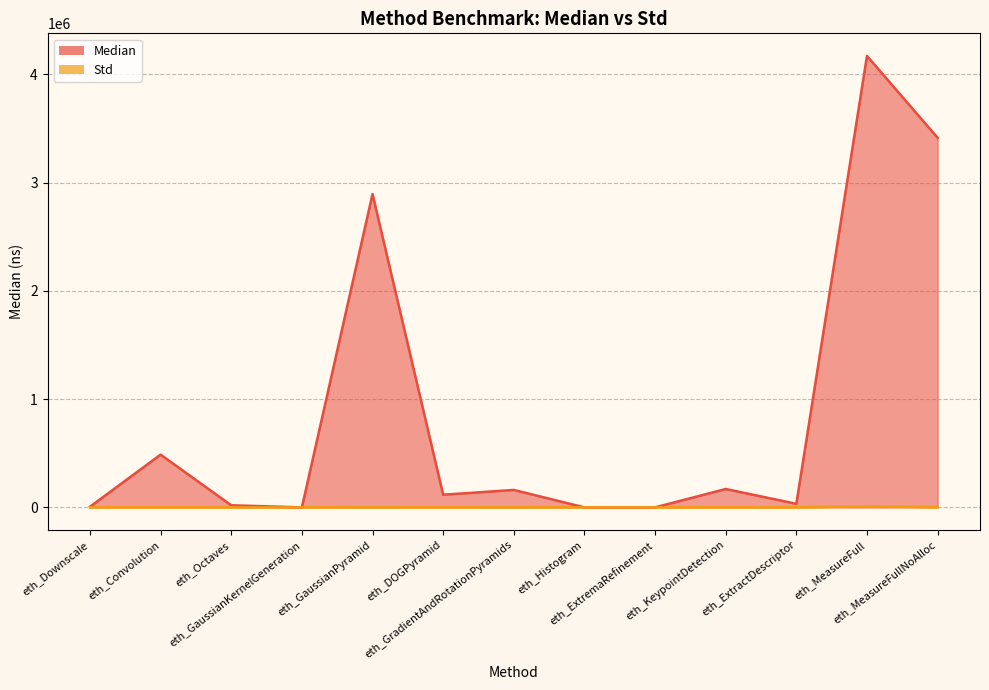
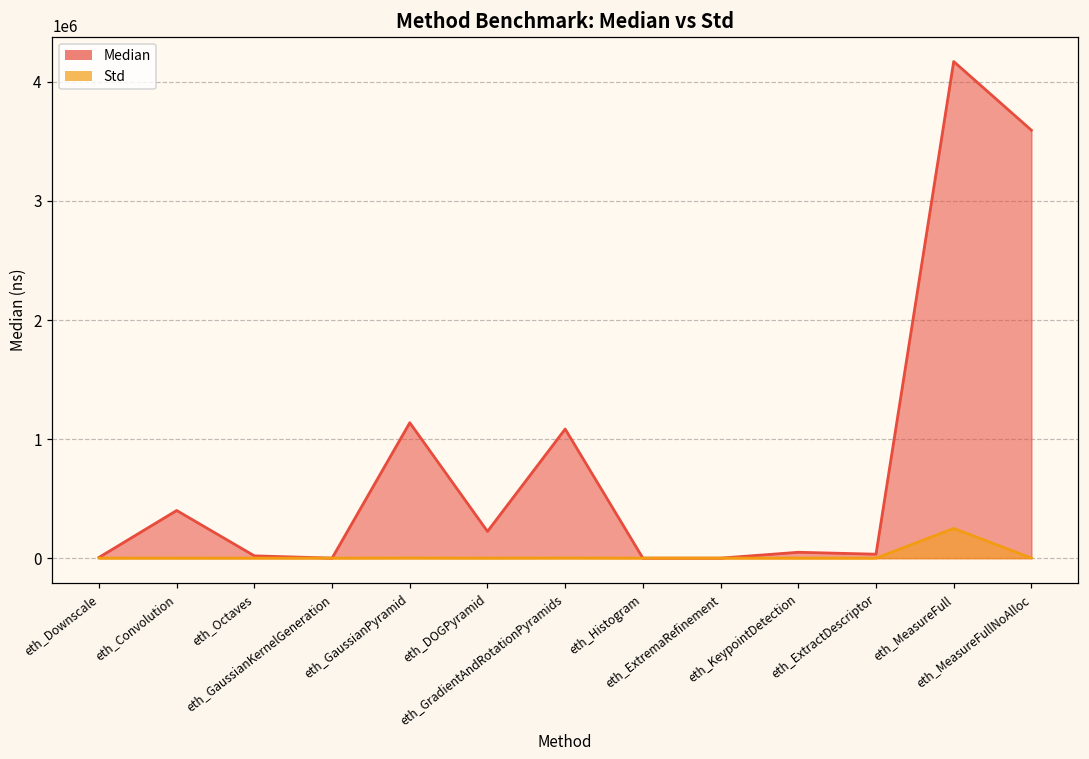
Median, eth_Convolution: 490000 -> 400000
Median, eth_GaussianPyramid: 2900000 -> 1140000
Median, eth_DOGPyramid: 120000 -> 220000
Median, eth_GradientAndRotationPyramids: 160000 -> 1080000
Median, eth_KeypointDetection: 170000 -> 50000
Std, eth_MeasureFull: 10000 -> 250000
Median, eth_MeasureFullNoAlloc: 3420000 -> 3590000
